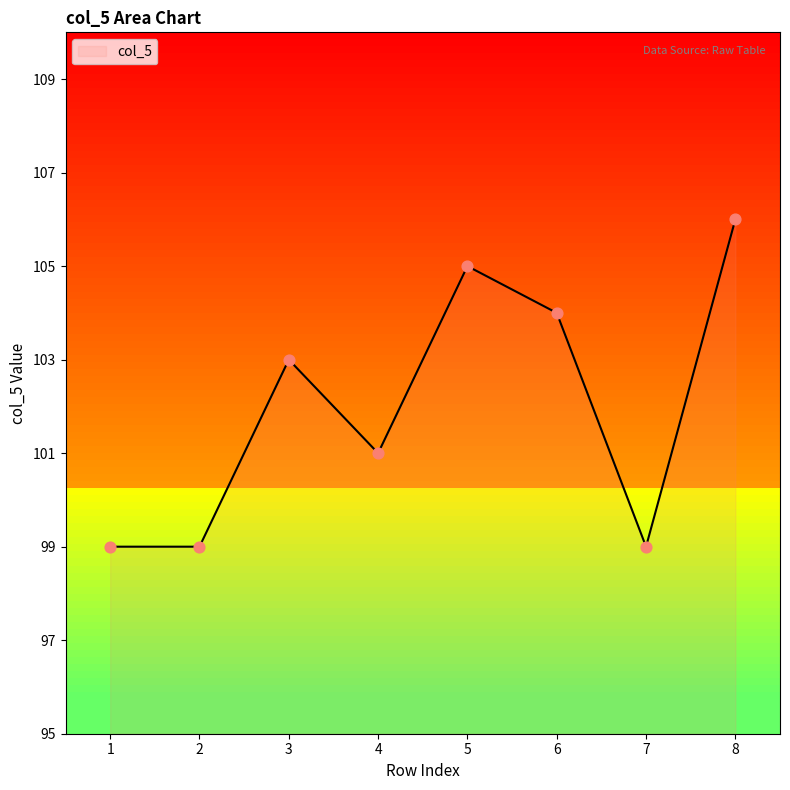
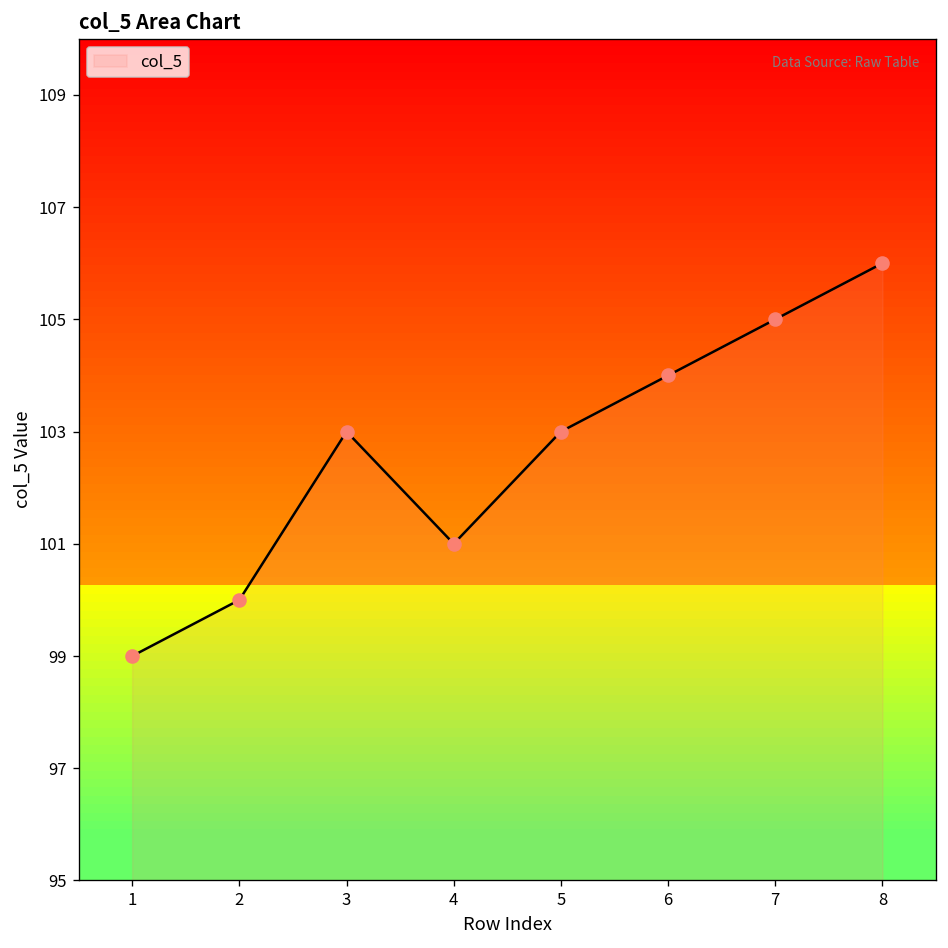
2: 99 -> 100
5: 105 -> 103
7: 99 -> 105
